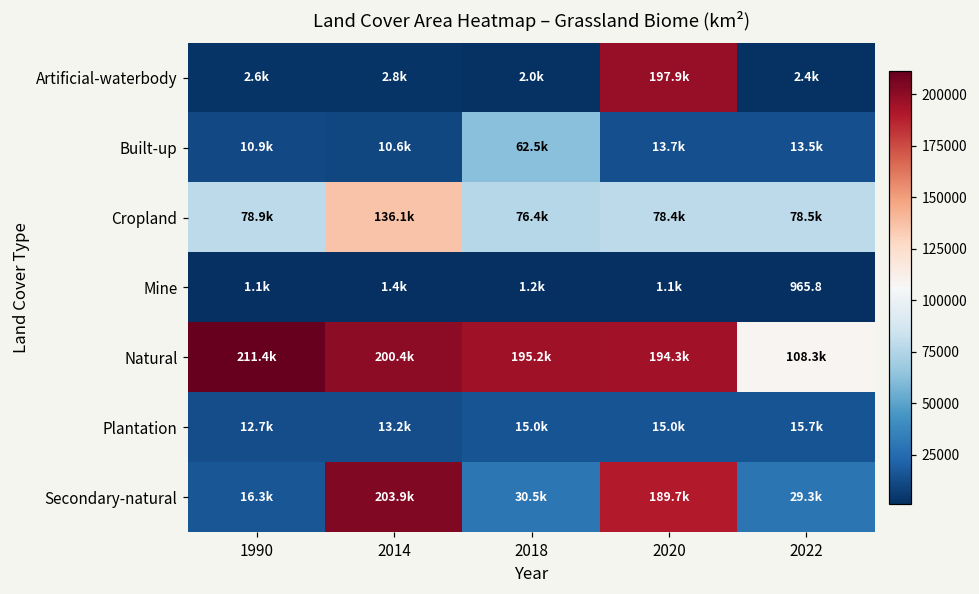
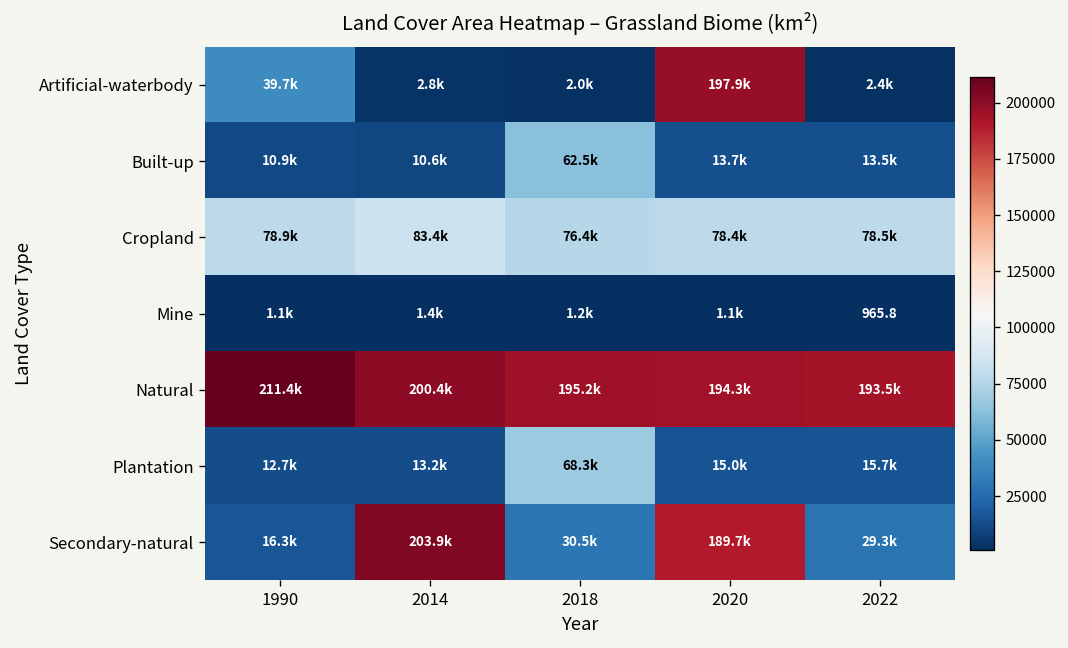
Artificial-waterbody, 1990: 2.6k -> 39.7k
Cropland, 2014: 136.1k -> 83.4k
Natural, 2022: 108.3k -> 193.5k
Plantation, 2018: 15.0k -> 68.3k
